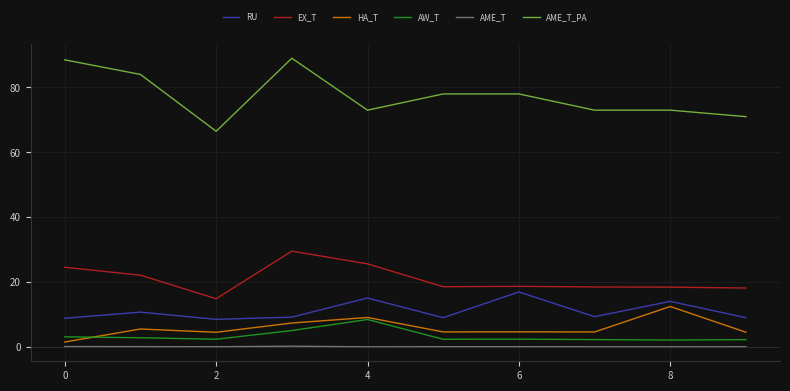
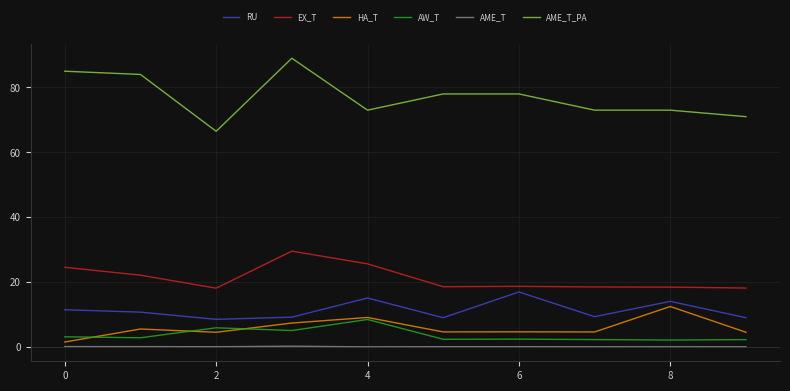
RU, 0: 9 -> 12
AME_T_PA, 0: 89 -> 85
EX_T, 2: 15 -> 18
AW_T, 2: 2 -> 6
